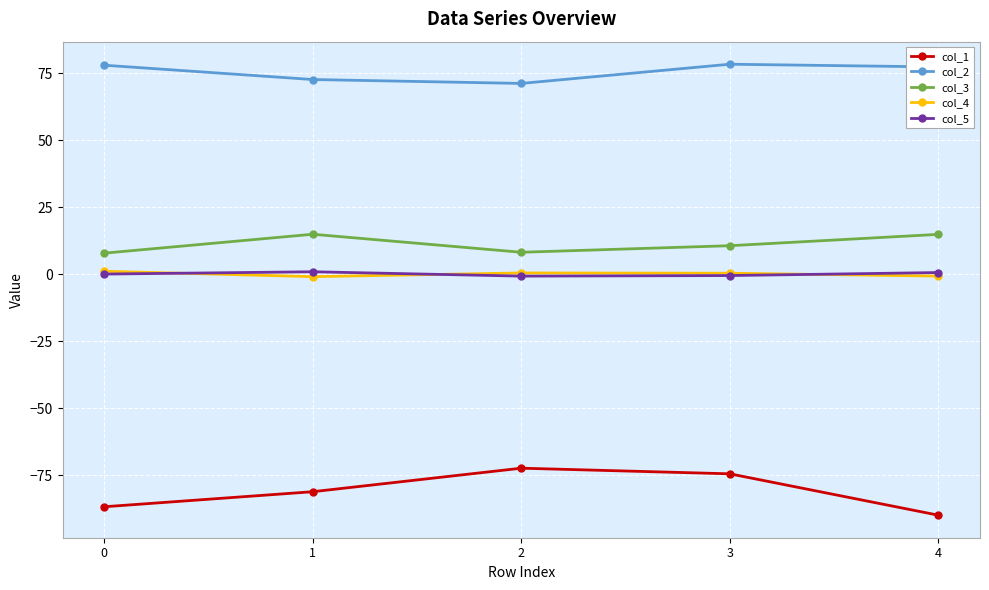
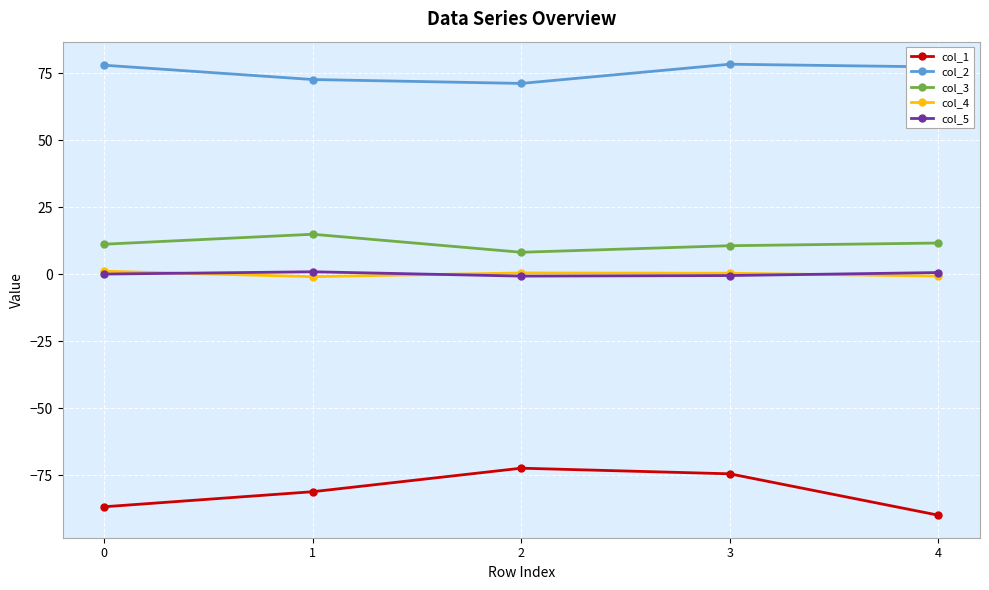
col_3, 0: 8 -> 11
col_3, 4: 15 -> 12
